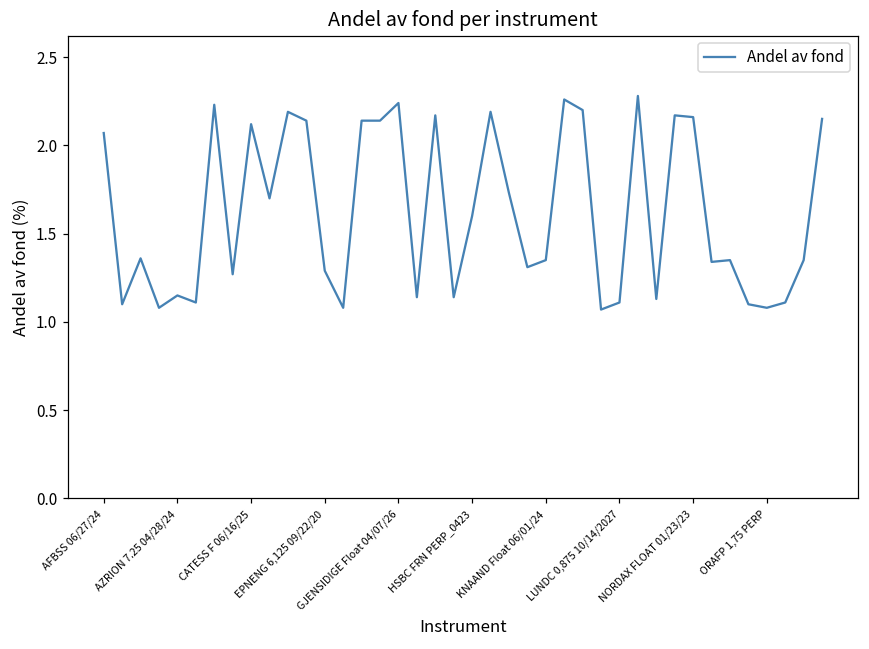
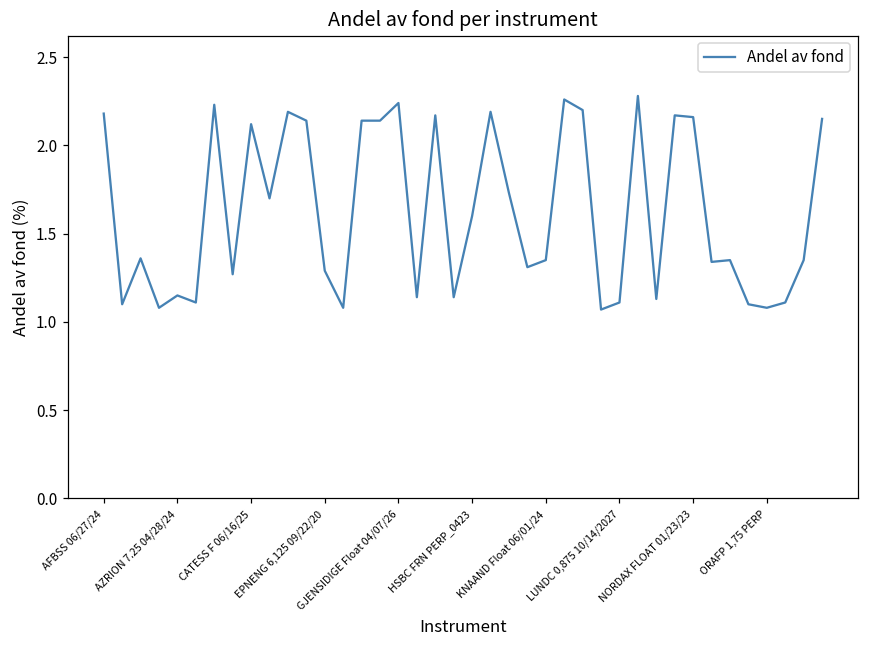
AFBSS 06/27/24: 2.07 -> 2.18
